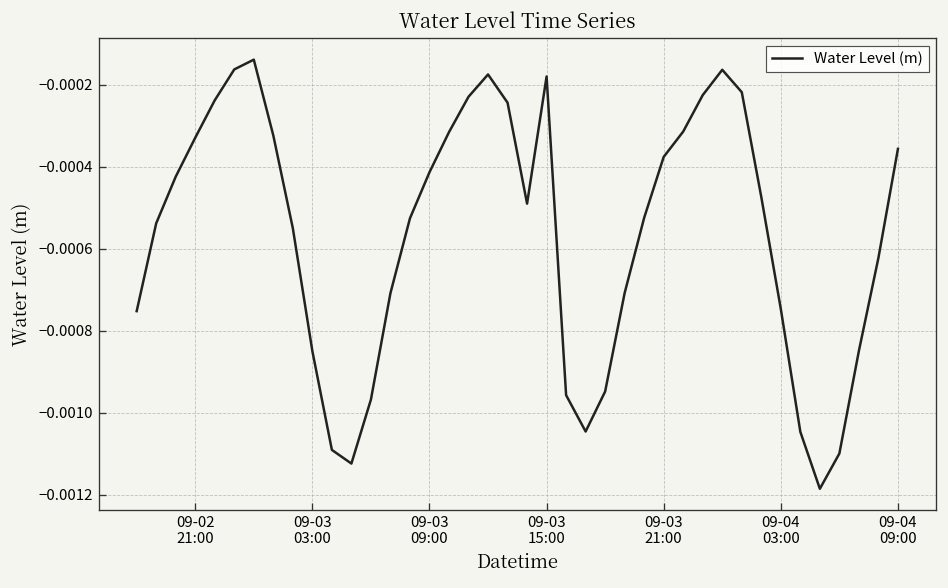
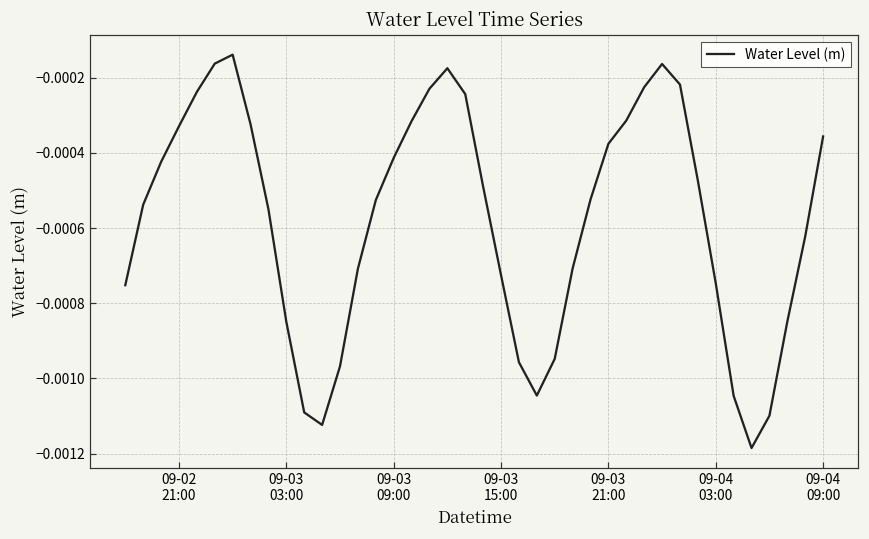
09-03 15:00: -0.00018 -> -0.00073
